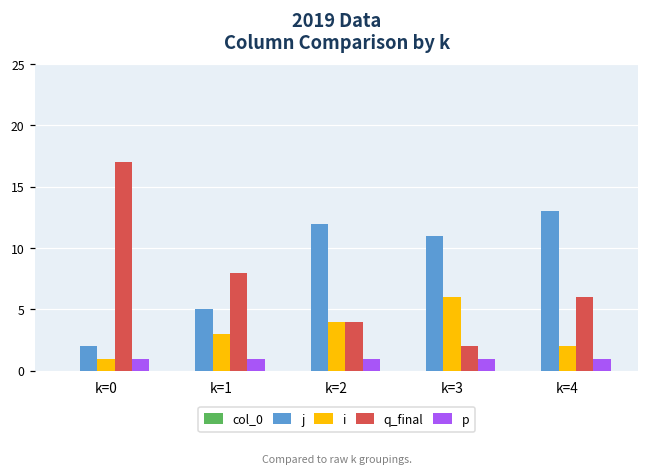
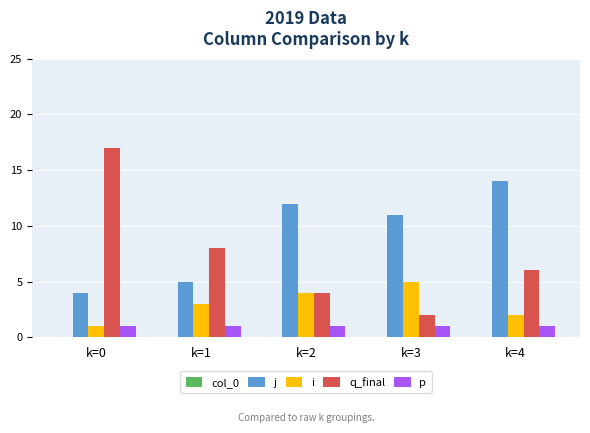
j, k=0: 2 -> 4
i, k=3: 6 -> 5
j, k=4: 13 -> 14
